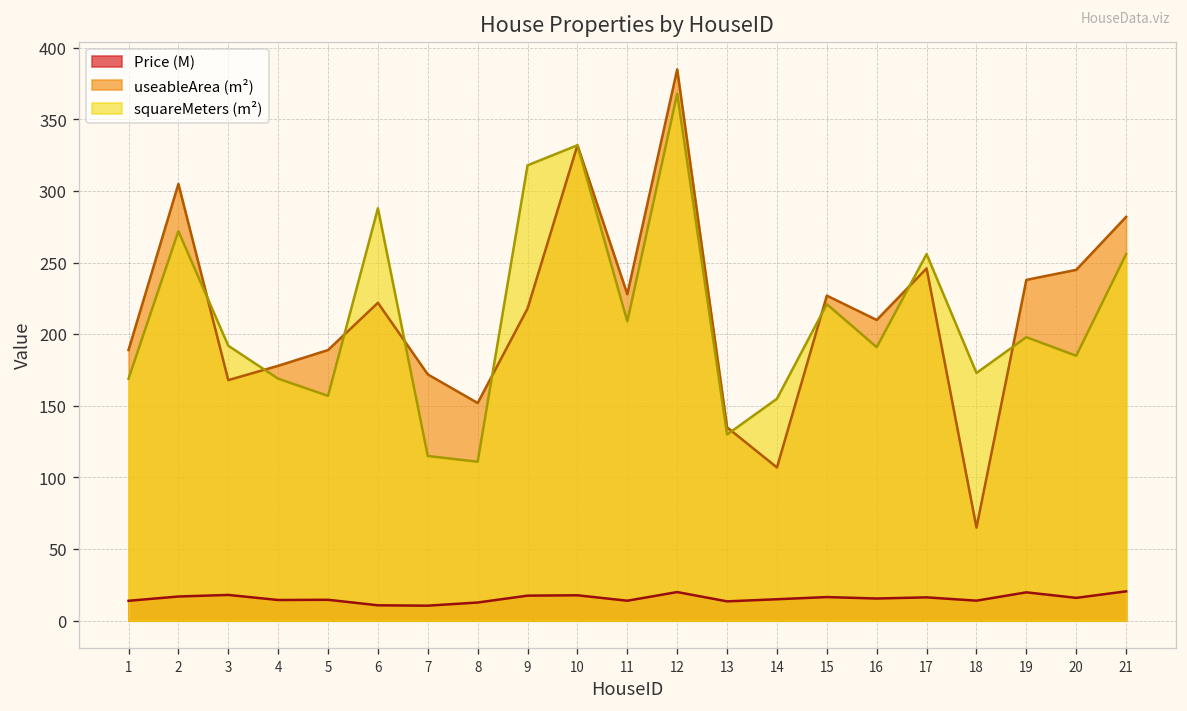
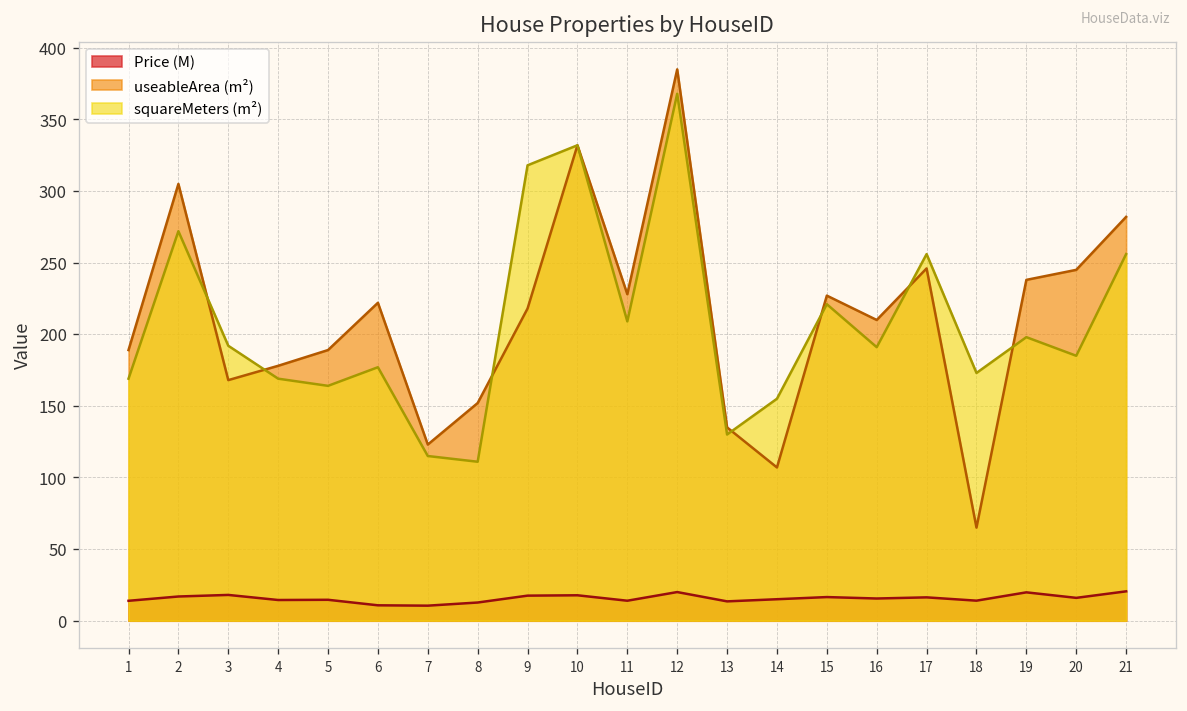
squareMeters (m²), 5: 157 -> 164
squareMeters (m²), 6: 288 -> 177
useableArea (m²), 7: 172 -> 123
